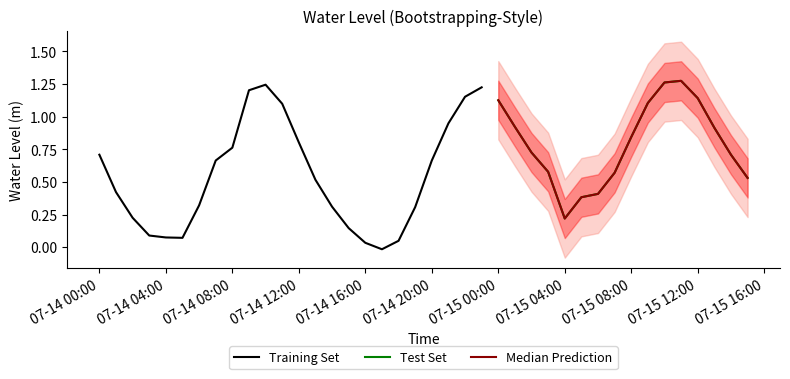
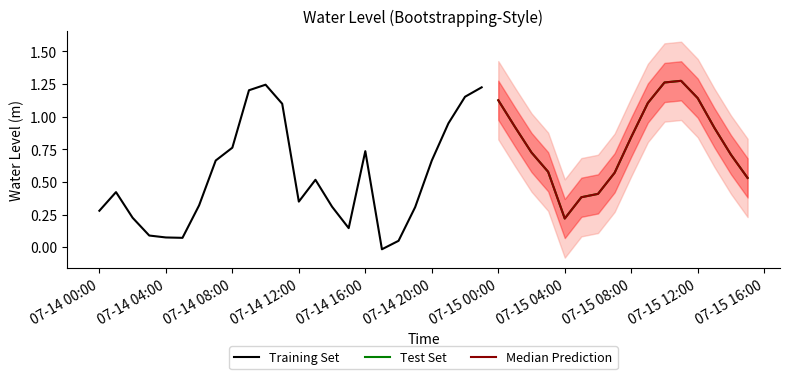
Training Set, 07-14 00:00: 0.71 -> 0.28
Training Set, 07-14 12:00: 0.80 -> 0.35
Training Set, 07-14 16:00: 0.03 -> 0.74
